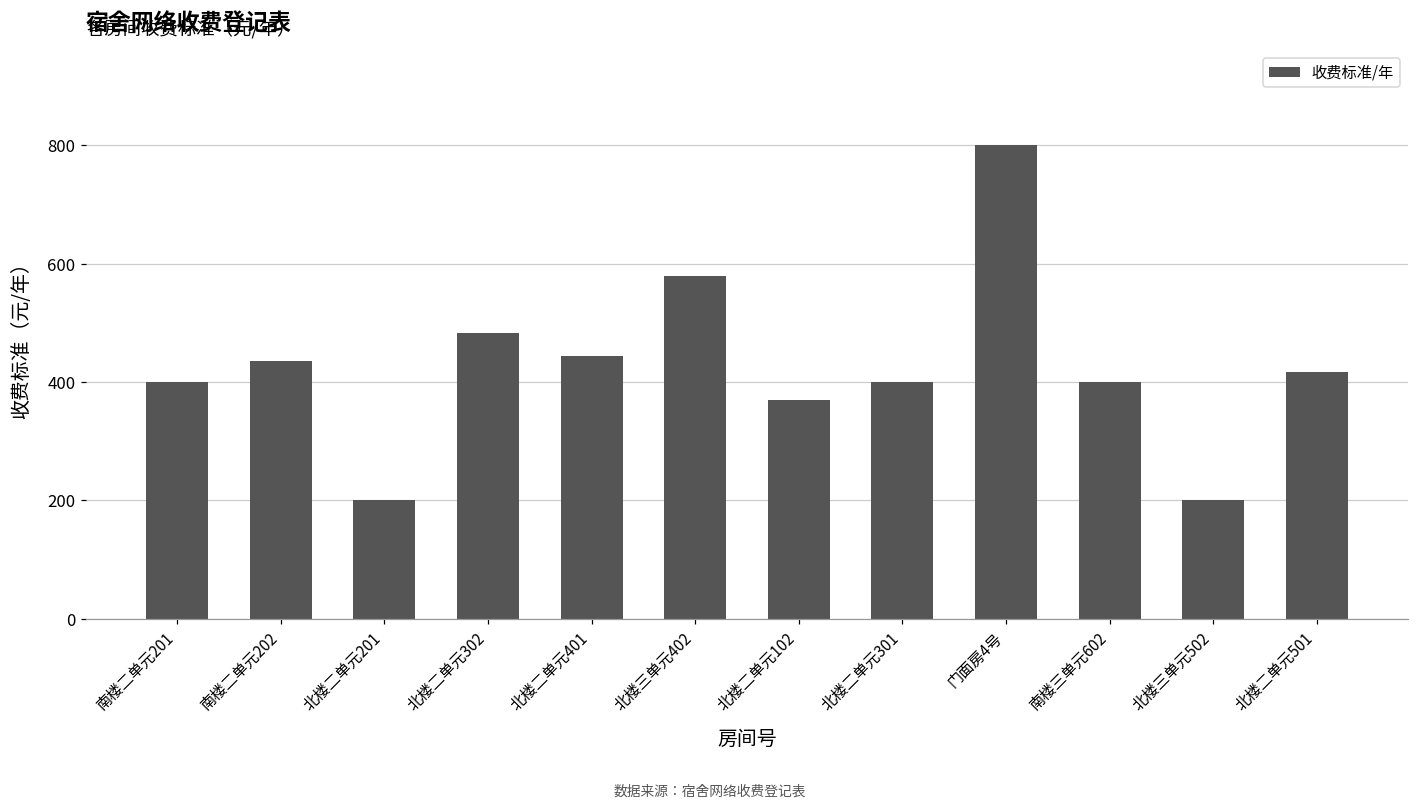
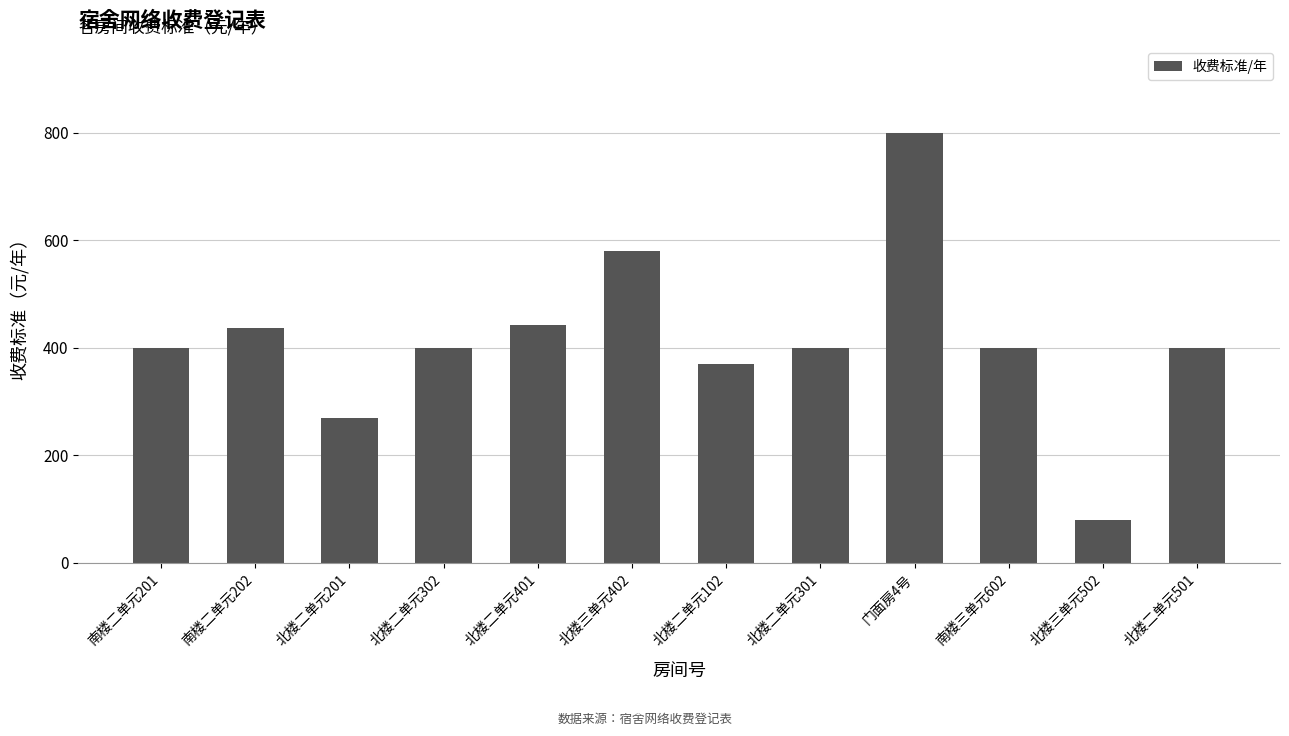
北楼二单元201: 200 -> 270
北楼二单元302: 480 -> 400
北楼三单元502: 200 -> 80
北楼二单元501: 420 -> 400
